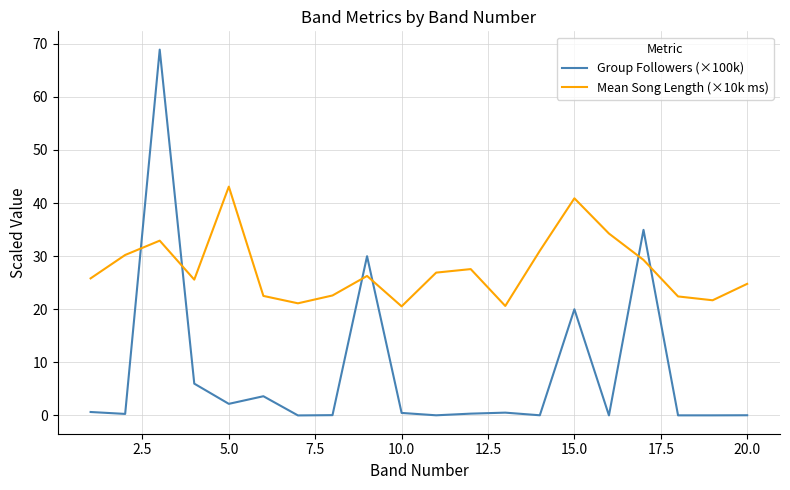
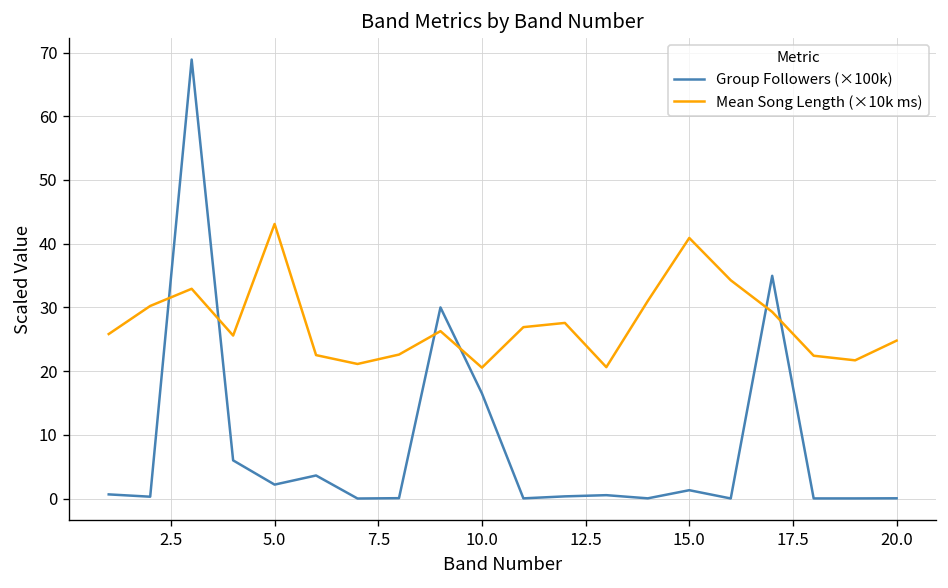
Group Followers (×100k), 10.0: 0 -> 17
Group Followers (×100k), 15.0: 20 -> 1
